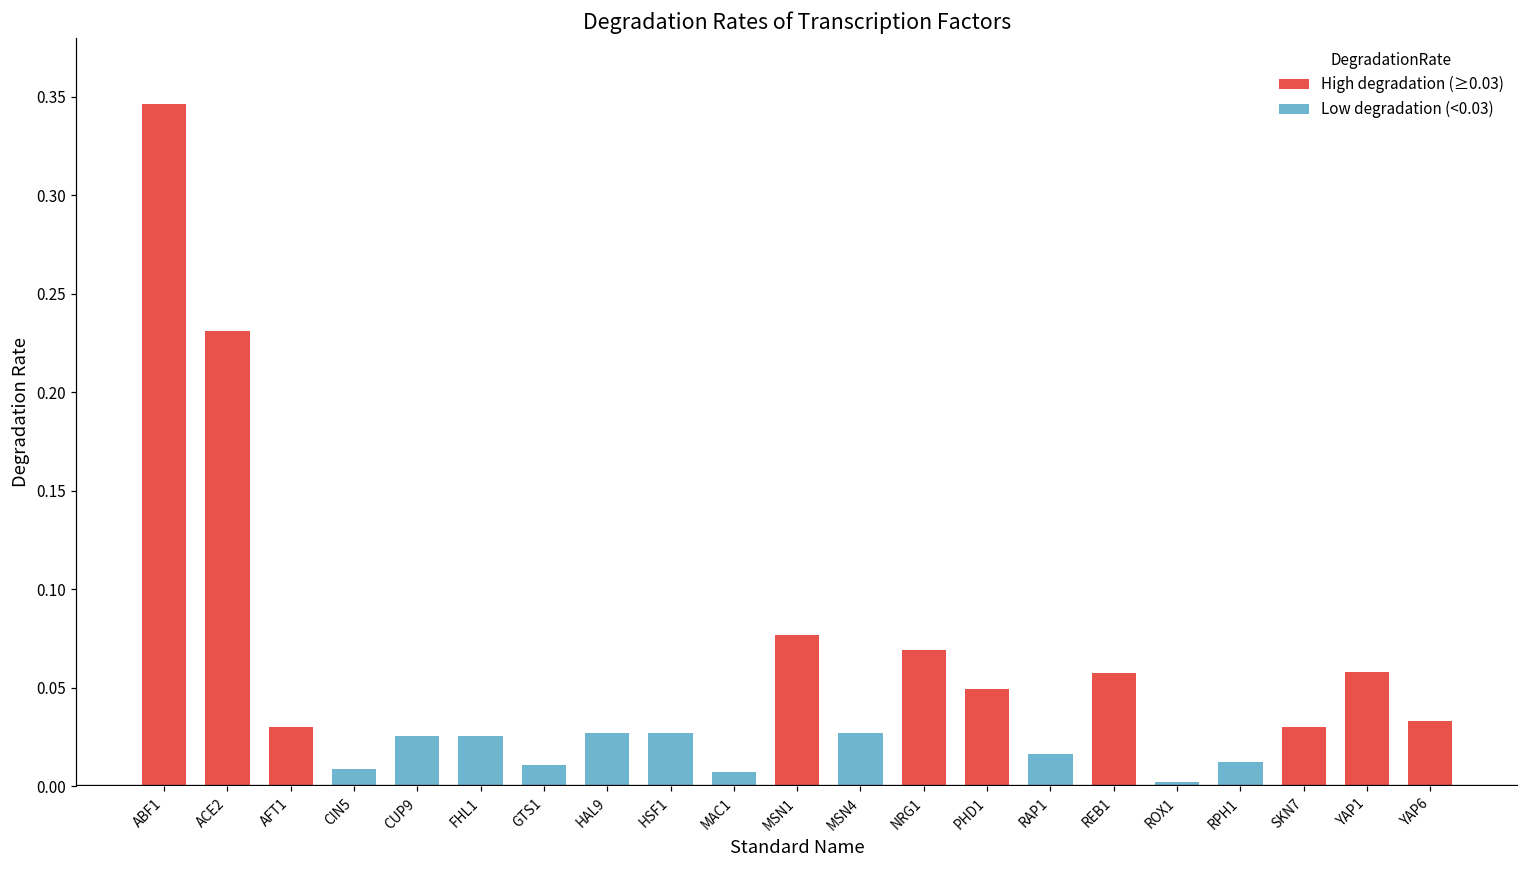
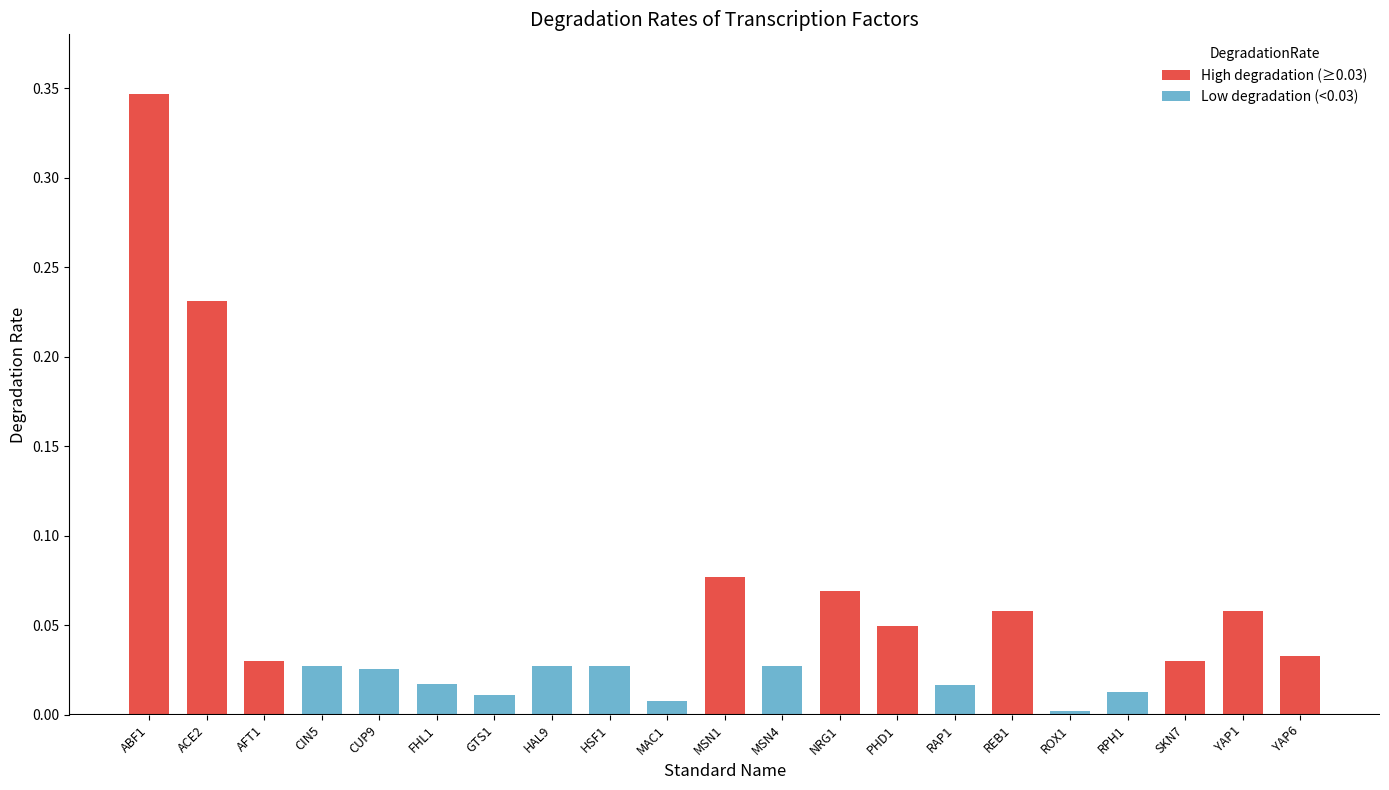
CIN5: 0.009 -> 0.027
FHL1: 0.025 -> 0.017
